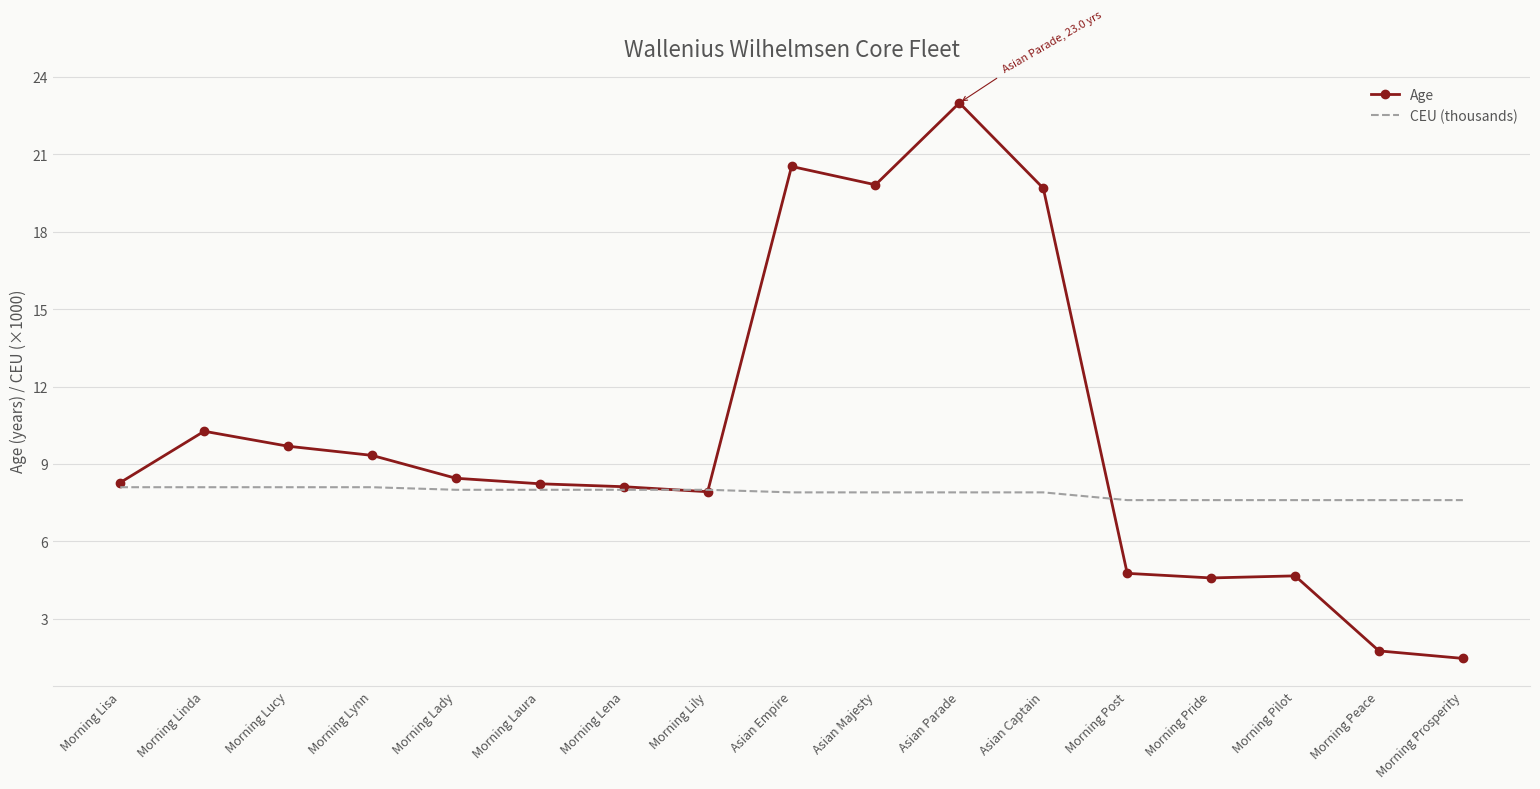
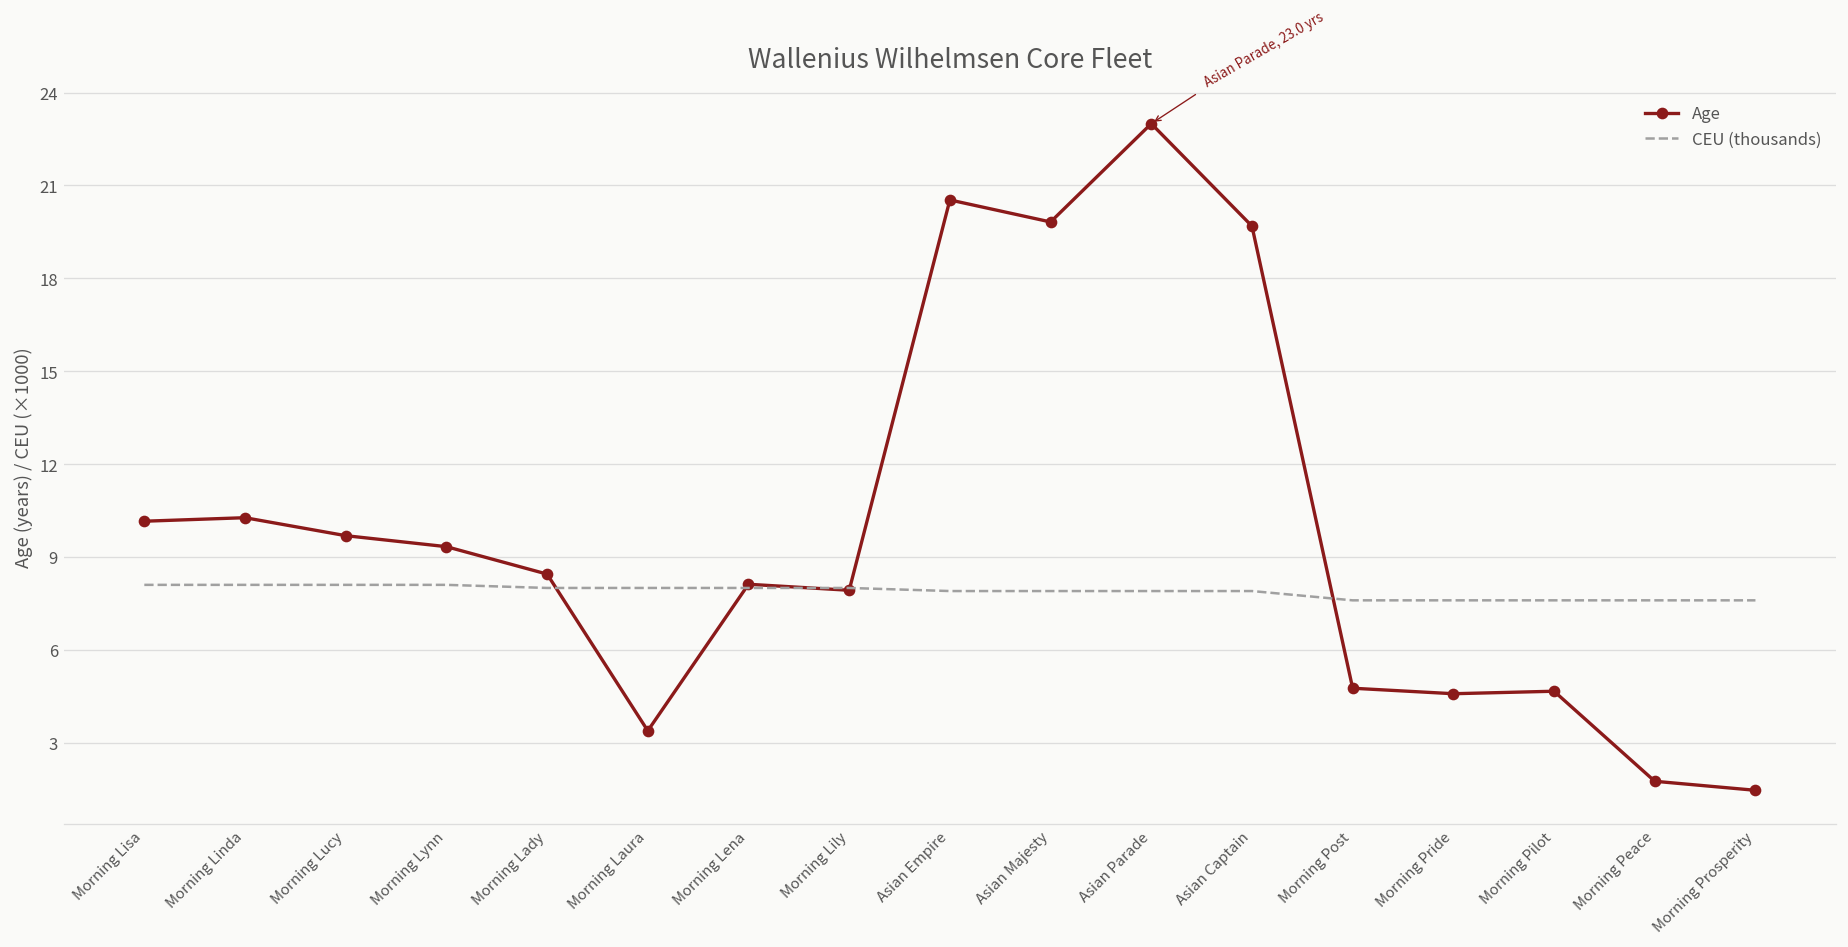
Age, Morning Lisa: 8.3 -> 10.2
Age, Morning Laura: 8.2 -> 3.4
